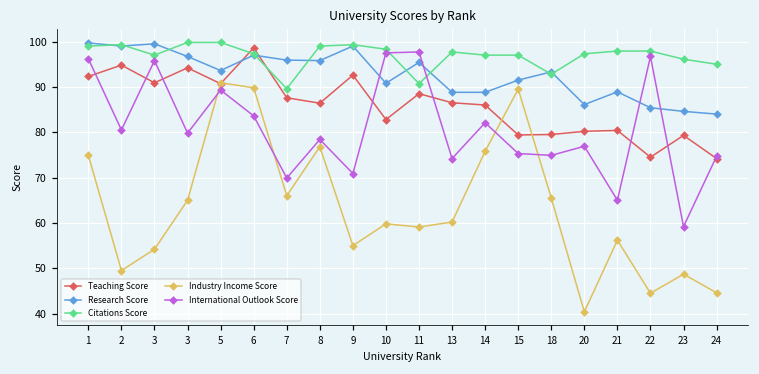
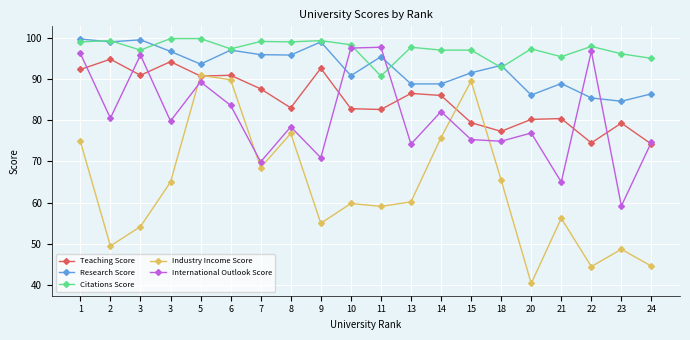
Teaching Score, 6: 99 -> 91
Citations Score, 7: 90 -> 99
Industry Income Score, 7: 66 -> 69
Teaching Score, 8: 86 -> 83
Teaching Score, 11: 89 -> 83
Teaching Score, 18: 80 -> 77
Citations Score, 21: 98 -> 95
Research Score, 24: 84 -> 86
